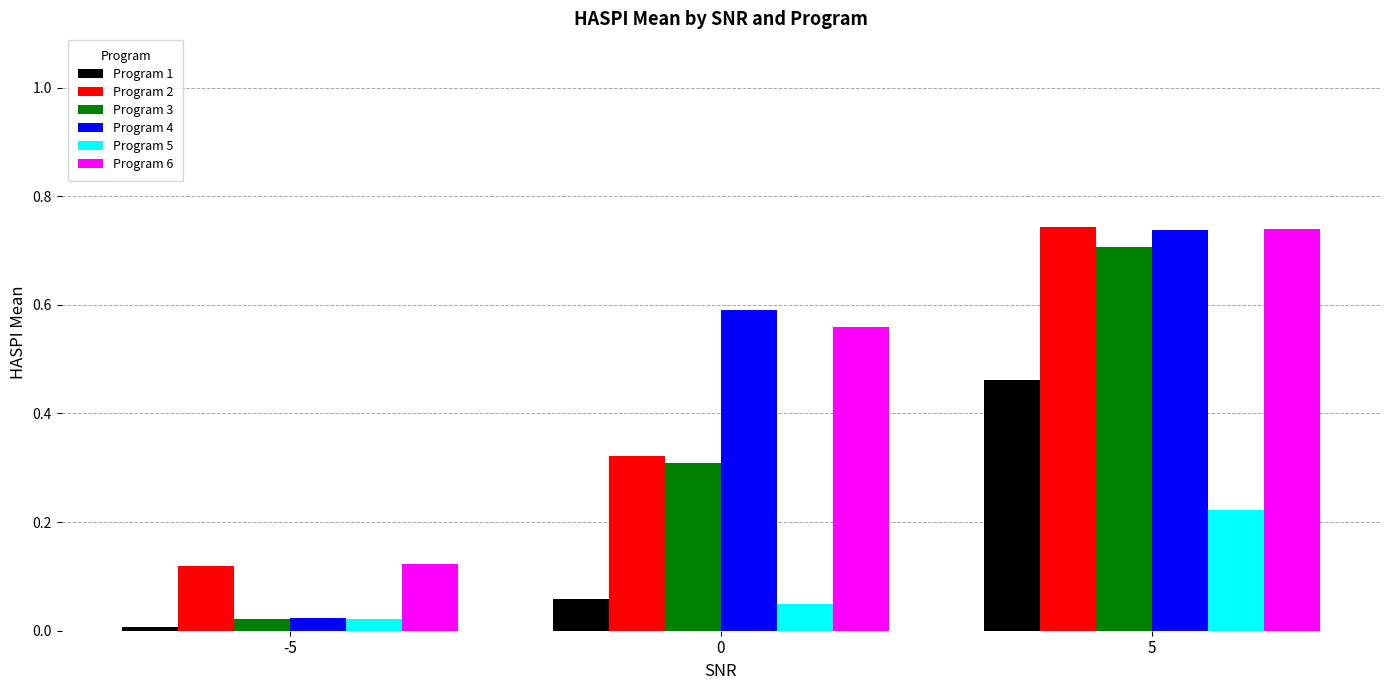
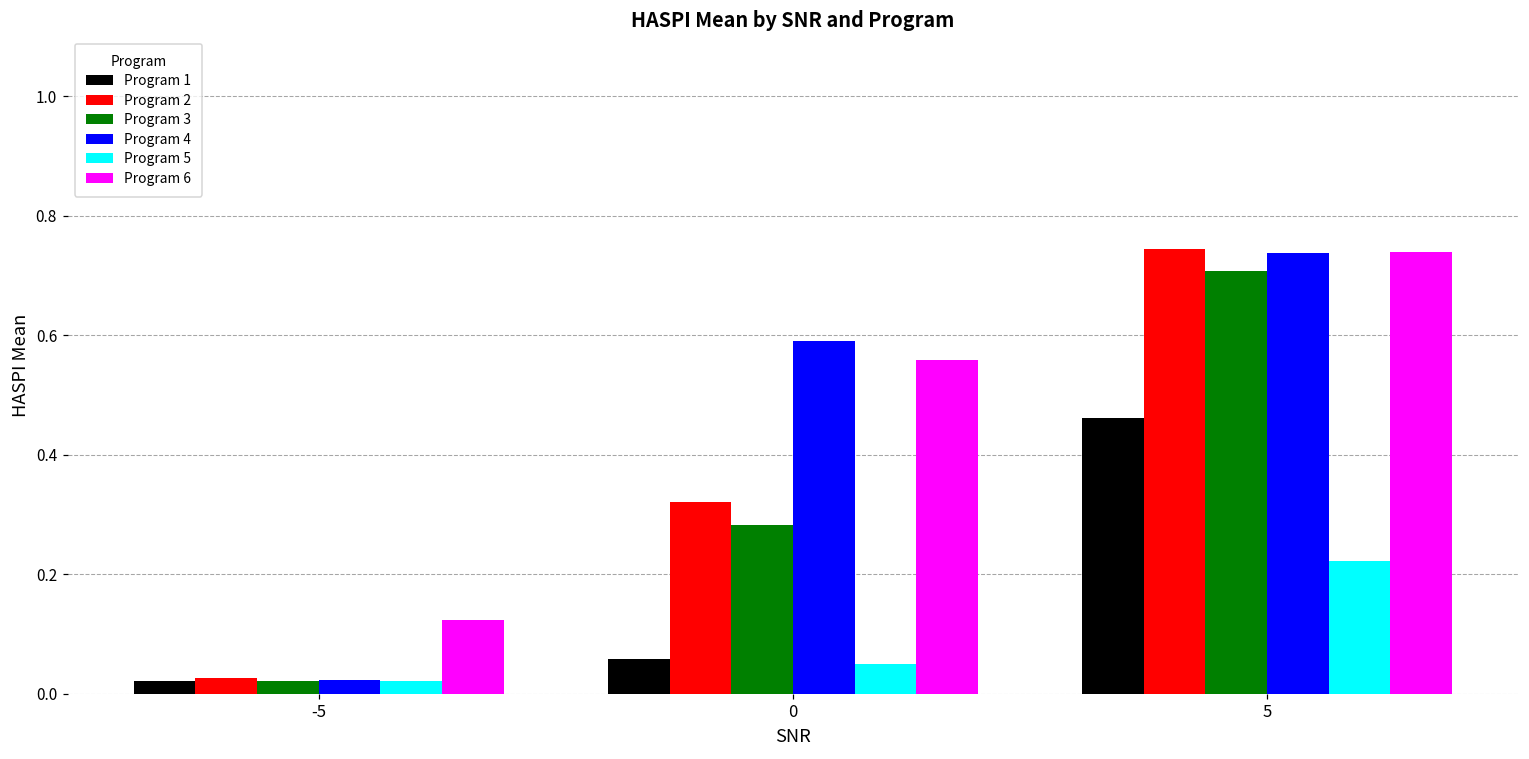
Program 1, -5: 0.01 -> 0.02
Program 2, -5: 0.12 -> 0.03
Program 3, 0: 0.31 -> 0.28
